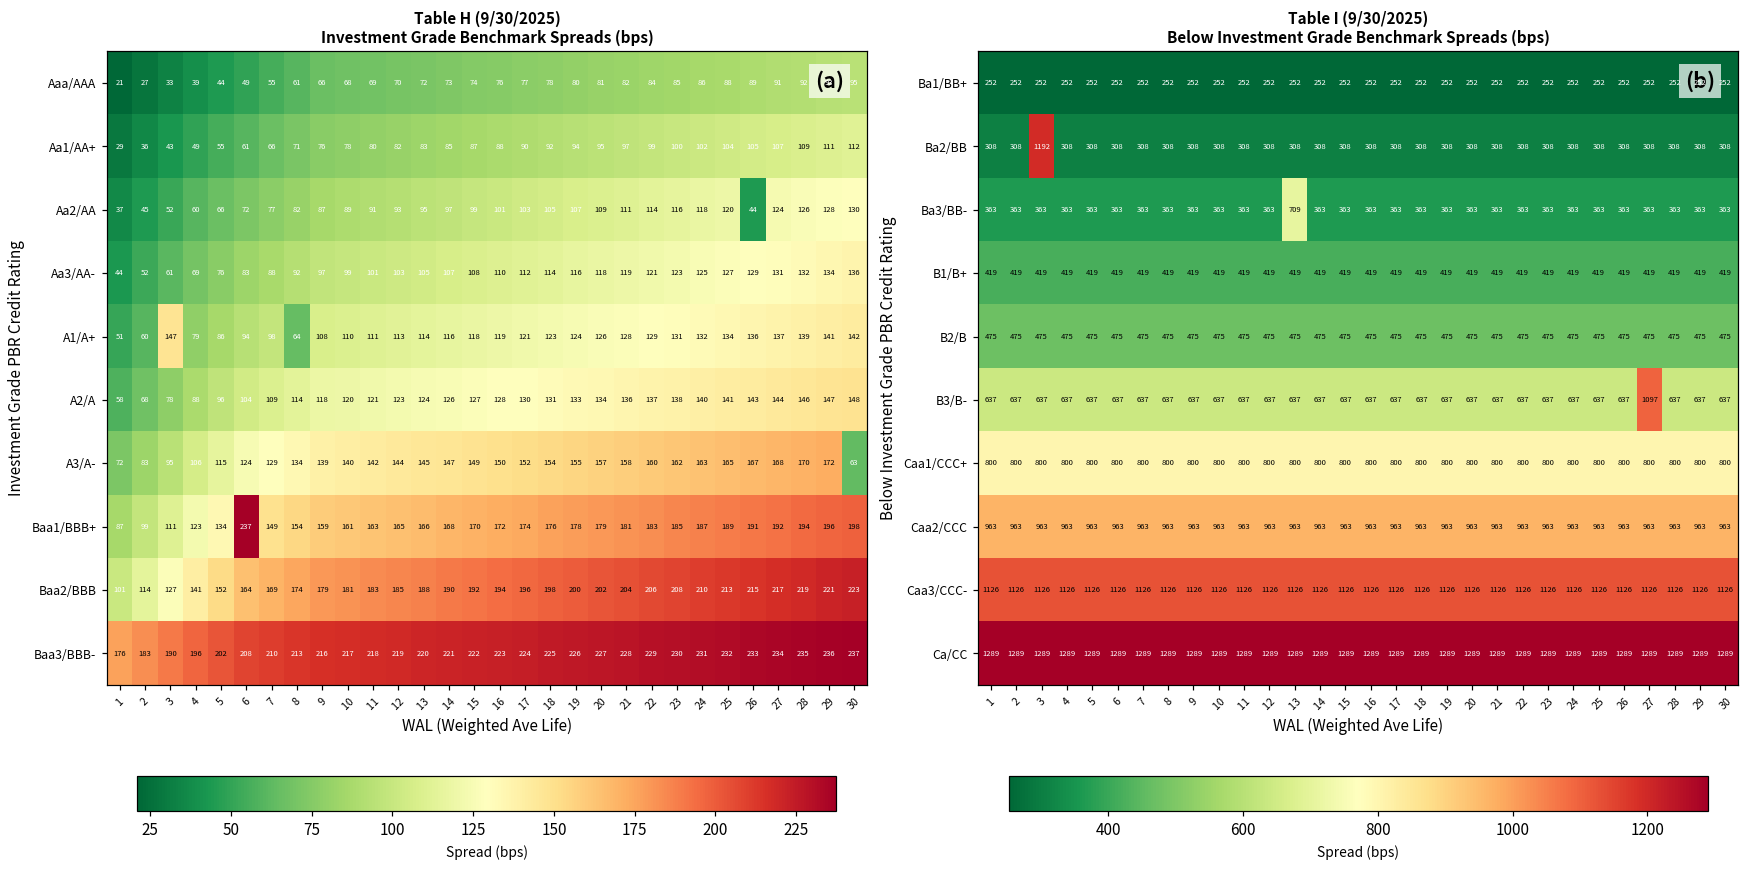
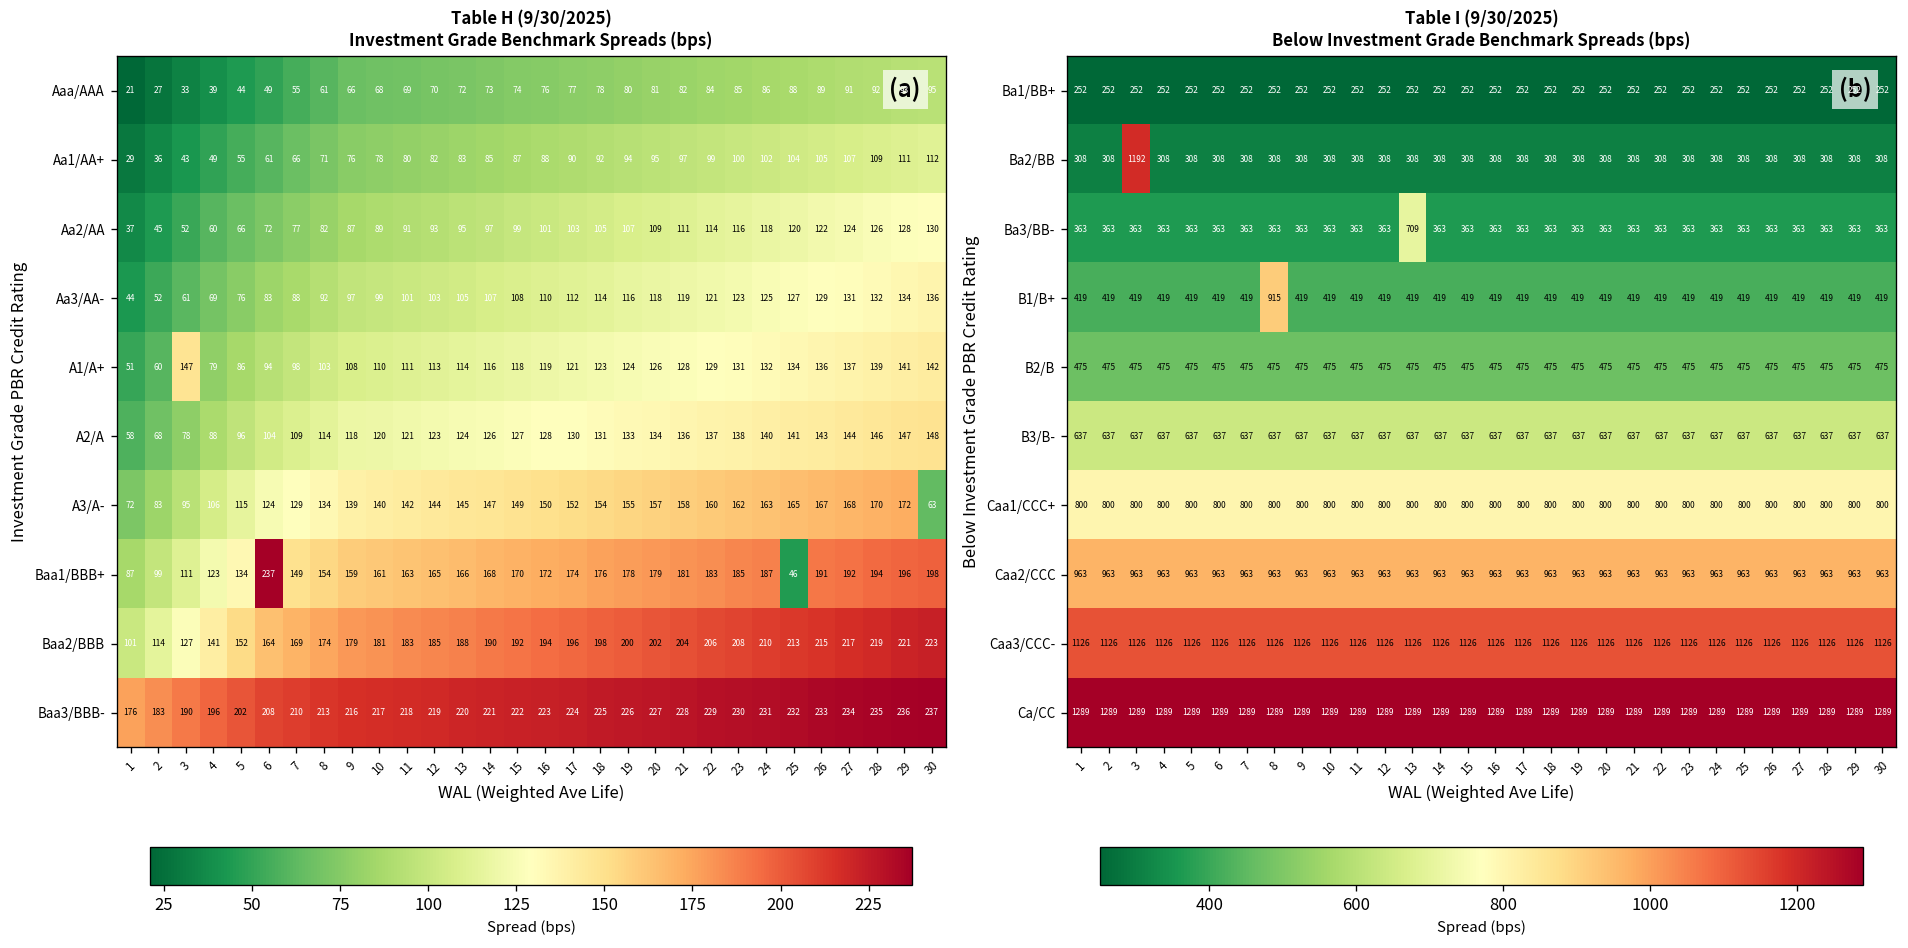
Table H (9/30/2025) Investment Grade Benchmark Spreads (bps), Aa2/AA, 26: 44 -> 122
Table H (9/30/2025) Investment Grade Benchmark Spreads (bps), A1/A+, 8: 64 -> 103
Table H (9/30/2025) Investment Grade Benchmark Spreads (bps), Baa1/BBB+, 25: 189 -> 46
Table I (9/30/2025) Below Investment Grade Benchmark Spreads (bps), B1/B+, 8: 419 -> 915
Table I (9/30/2025) Below Investment Grade Benchmark Spreads (bps), B3/B-, 27: 1097 -> 637
